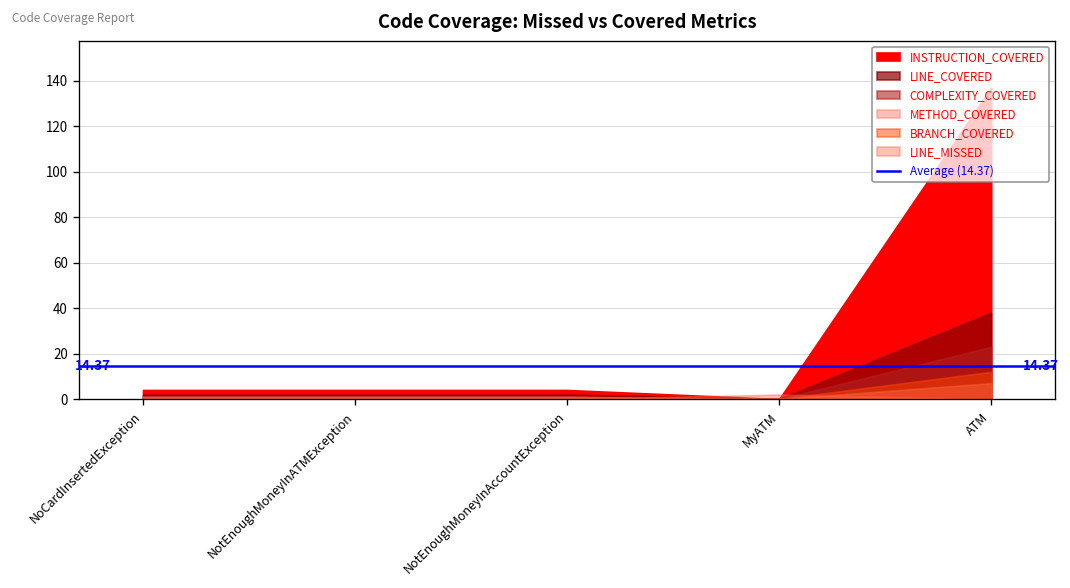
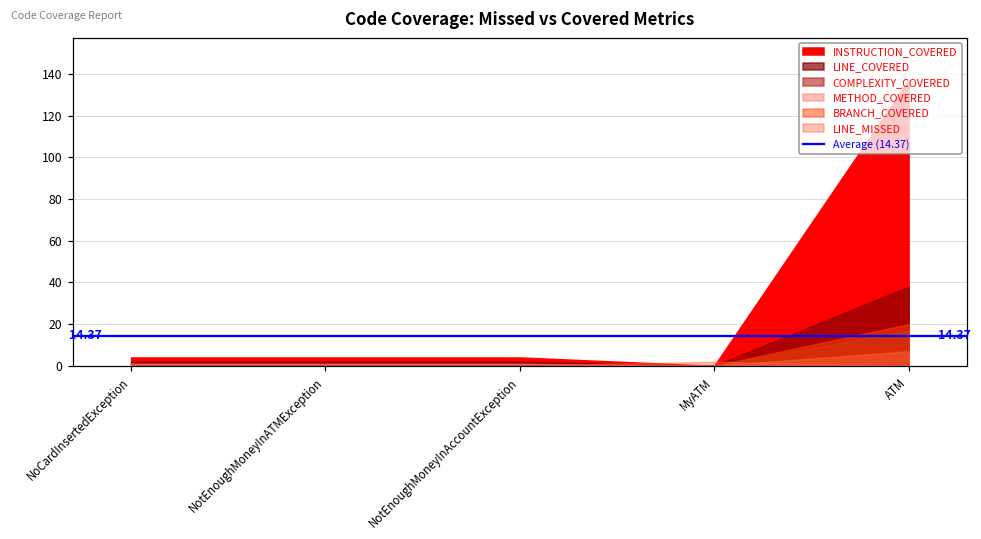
COMPLEXITY_COVERED, ATM: 23 -> 17
BRANCH_COVERED, ATM: 12 -> 20
